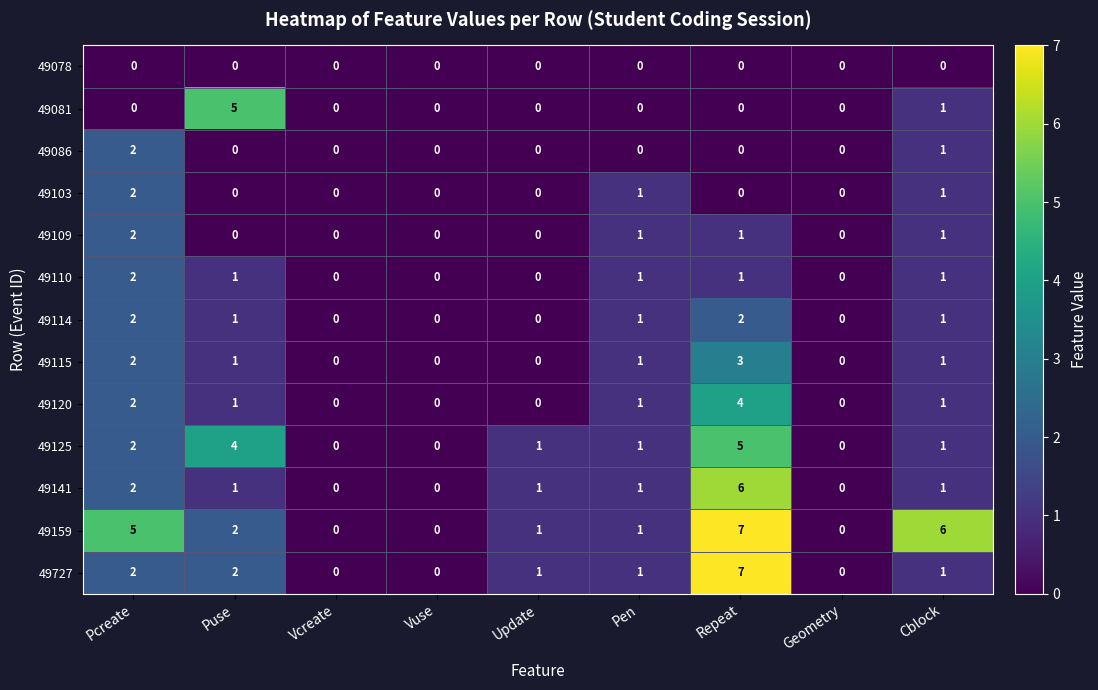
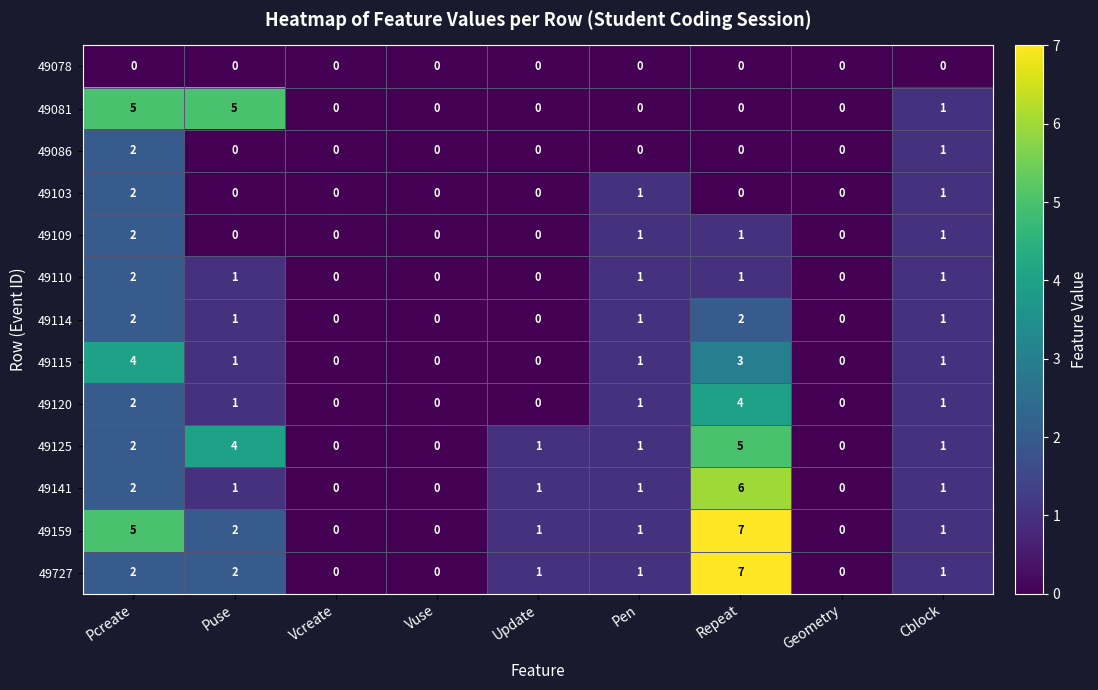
49081, Pcreate: 0 -> 5
49115, Pcreate: 2 -> 4
49159, Cblock: 6 -> 1
